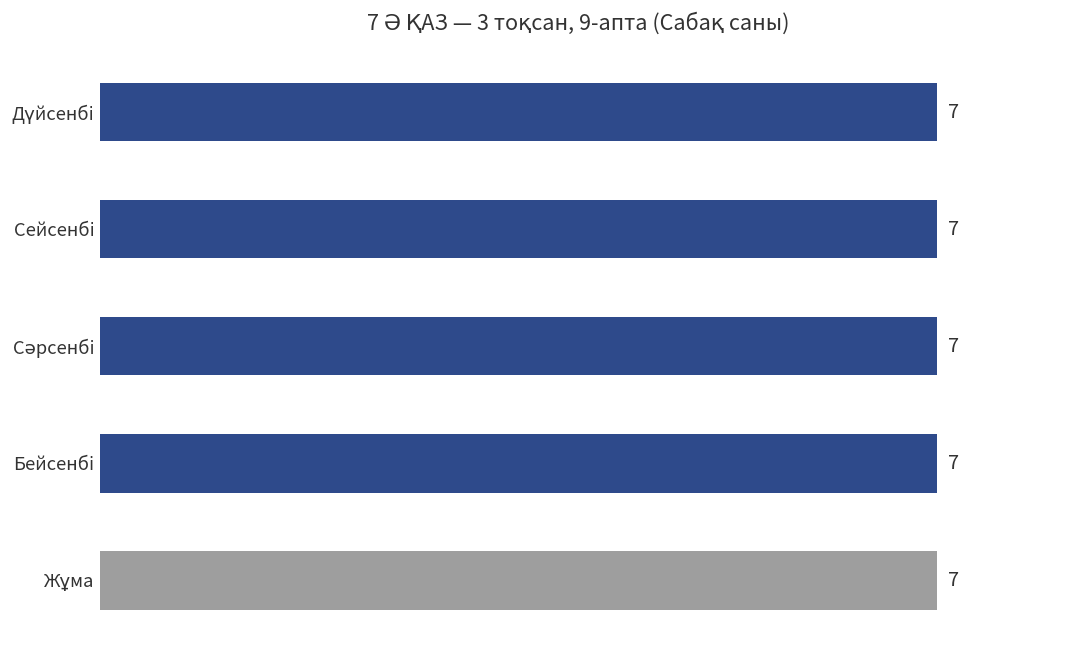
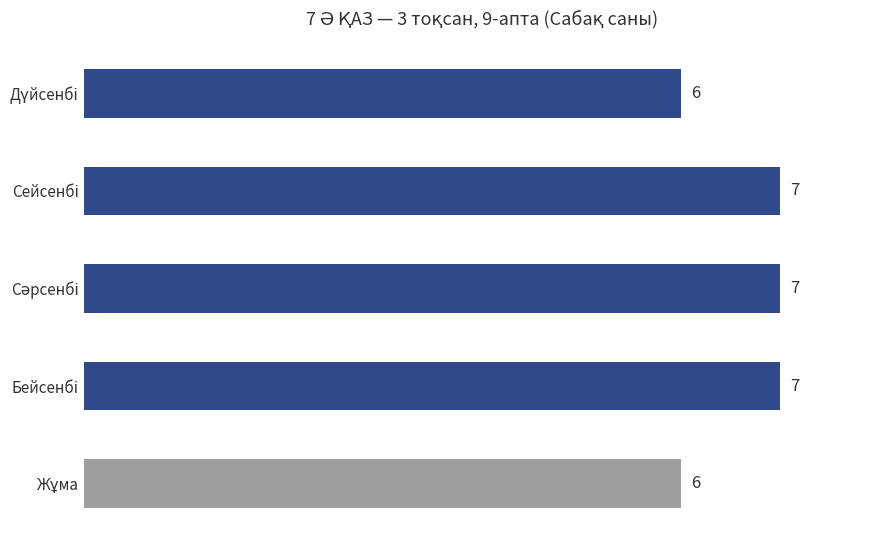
Дүйсенбі: 7 -> 6
Жұма: 7 -> 6
